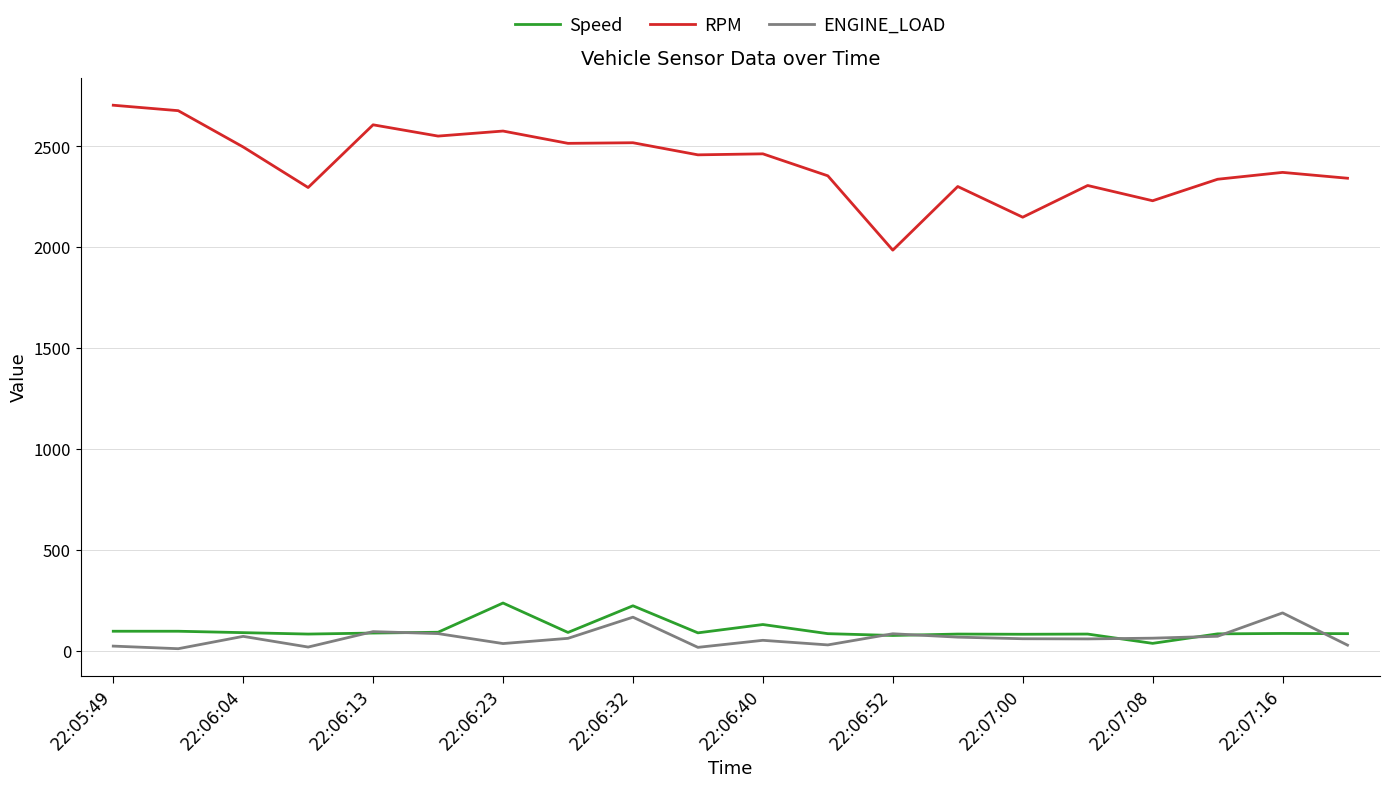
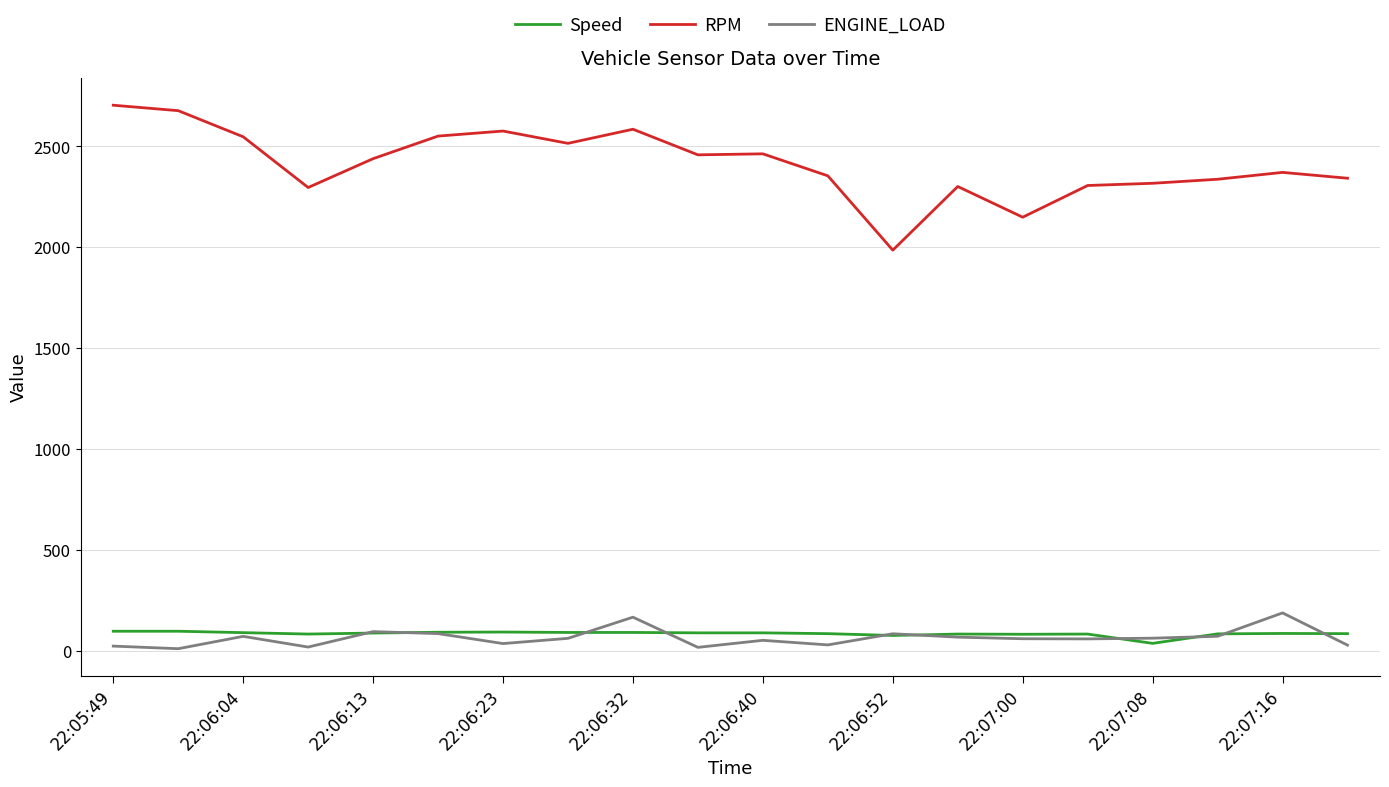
RPM, 22:06:04: 2500 -> 2550
RPM, 22:06:13: 2610 -> 2440
Speed, 22:06:23: 240 -> 90
Speed, 22:06:32: 220 -> 90
RPM, 22:06:32: 2520 -> 2590
Speed, 22:06:40: 130 -> 90
RPM, 22:07:08: 2230 -> 2320
